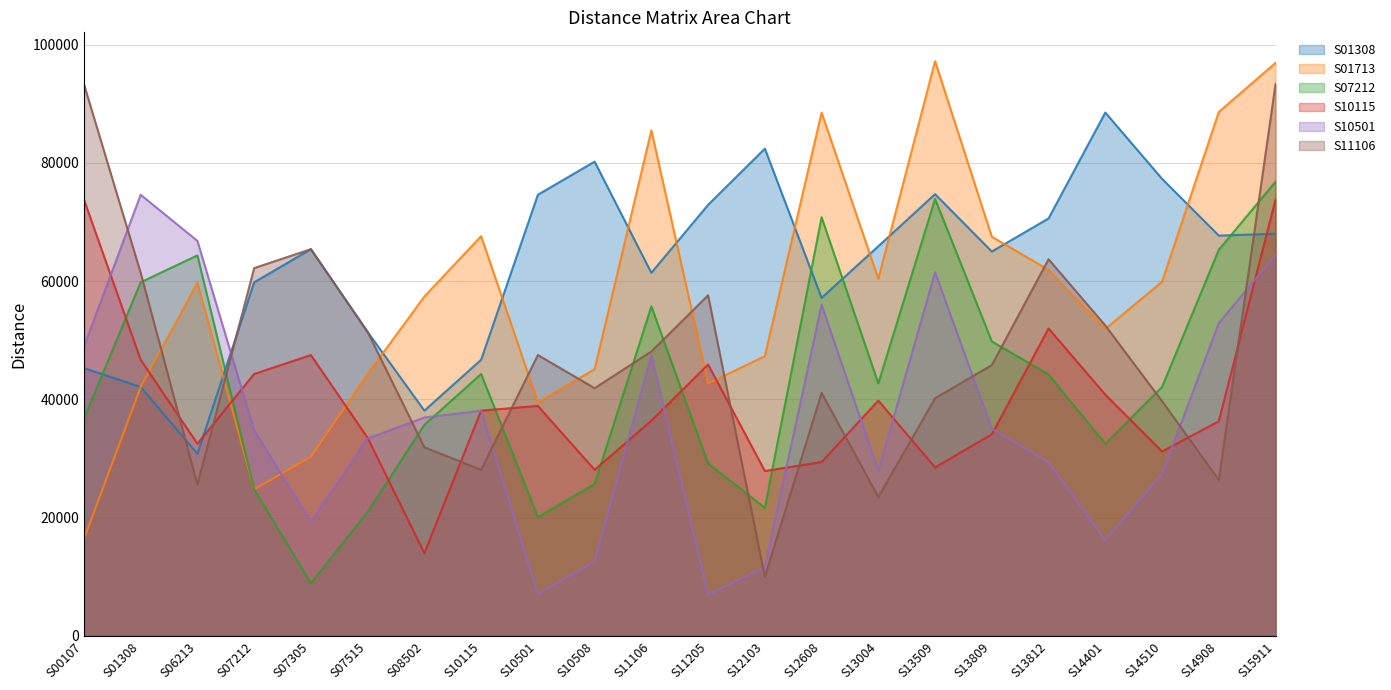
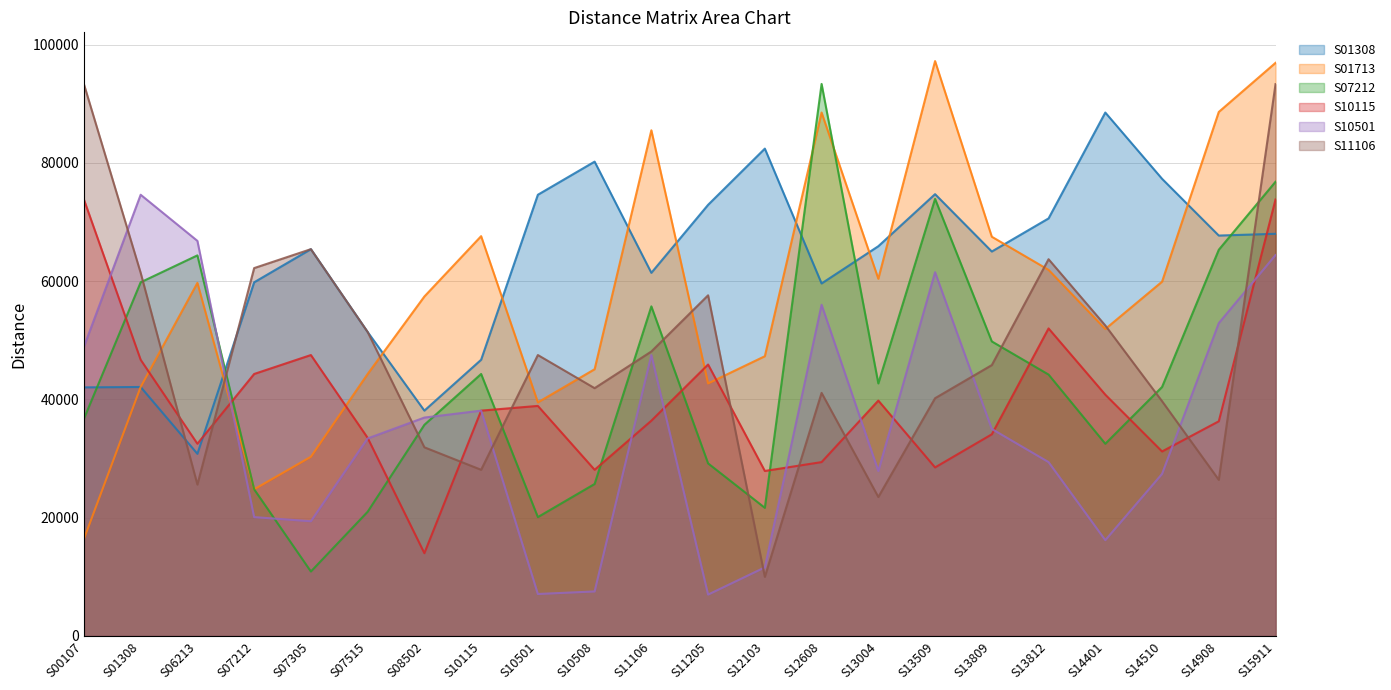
S01308, S00107: 45000 -> 42000
S10501, S07212: 35000 -> 20000
S07212, S07305: 9000 -> 11000
S10501, S10508: 13000 -> 8000
S01308, S12608: 57000 -> 60000
S07212, S12608: 71000 -> 93000
